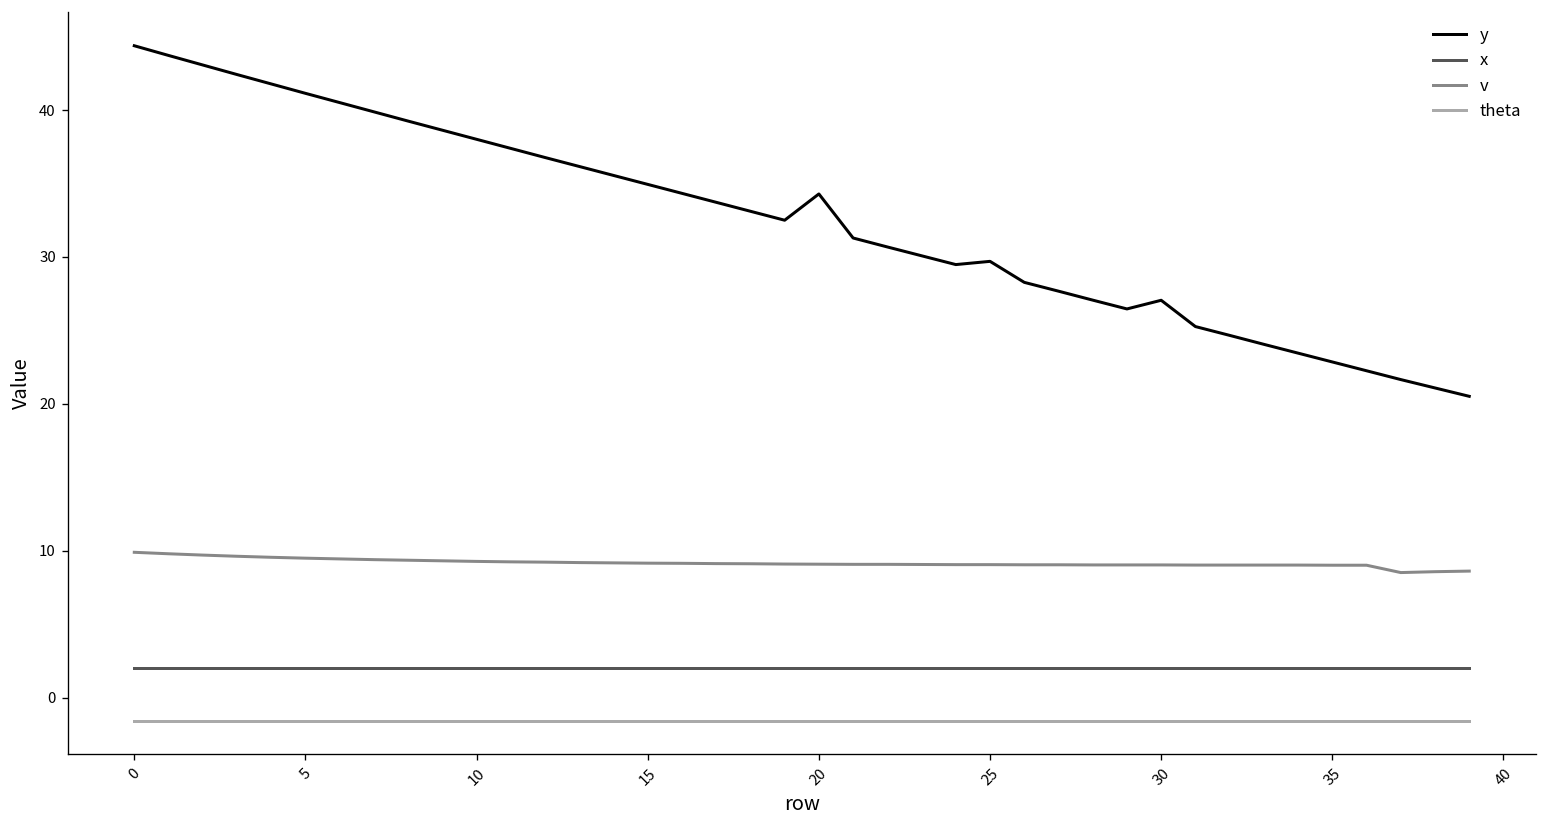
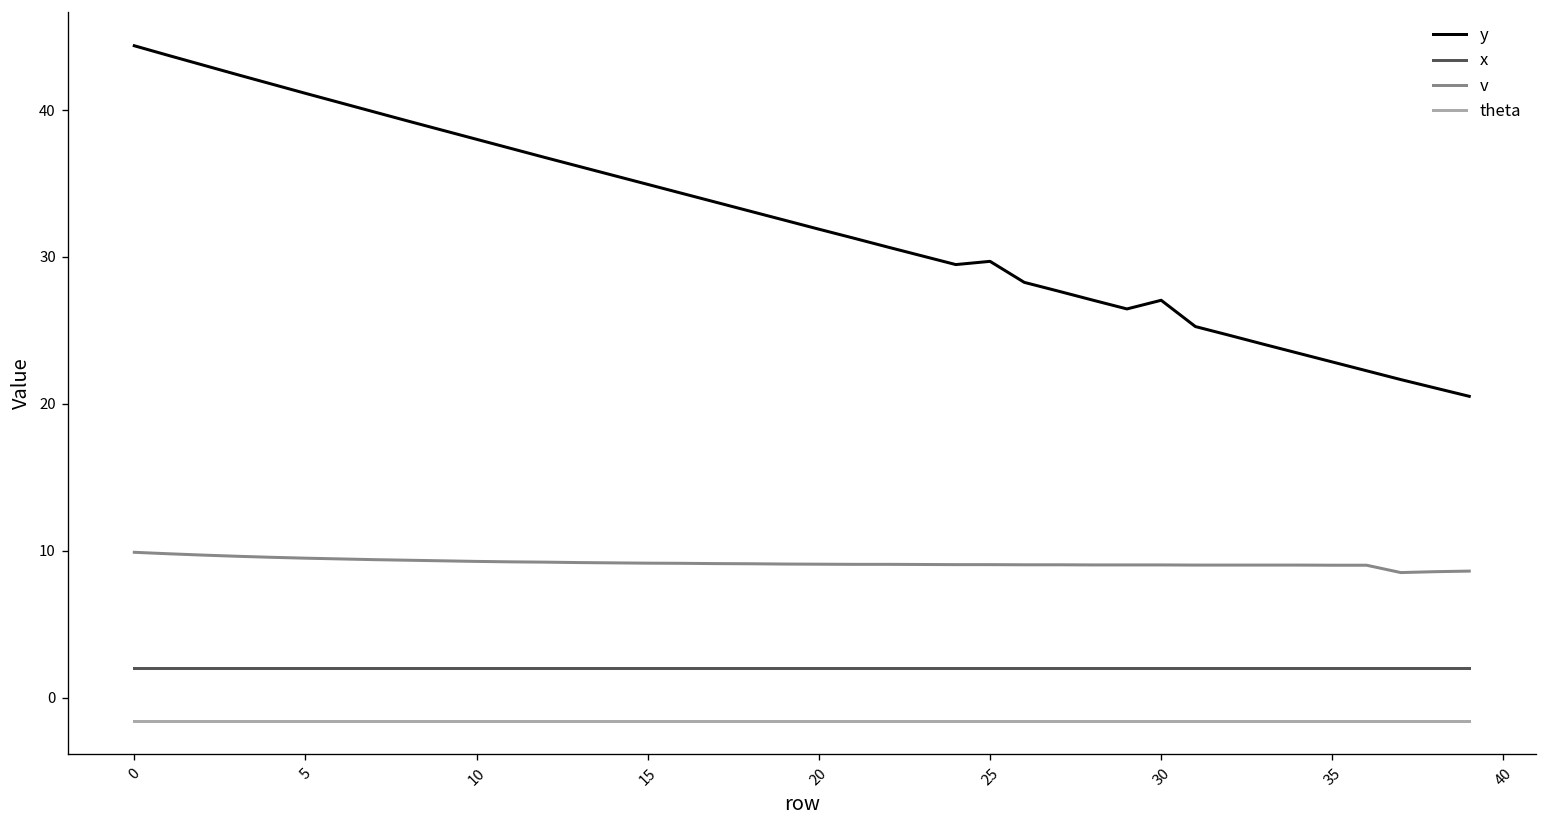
y, 20: 34.3 -> 31.9
